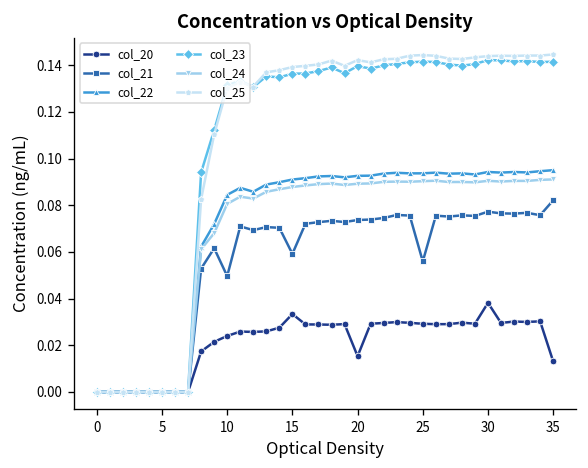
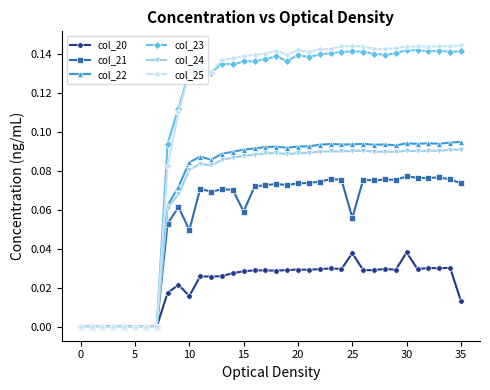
col_20, 10: 0.024 -> 0.016
col_20, 15: 0.033 -> 0.028
col_20, 20: 0.015 -> 0.029
col_20, 25: 0.029 -> 0.038
col_21, 35: 0.082 -> 0.074
